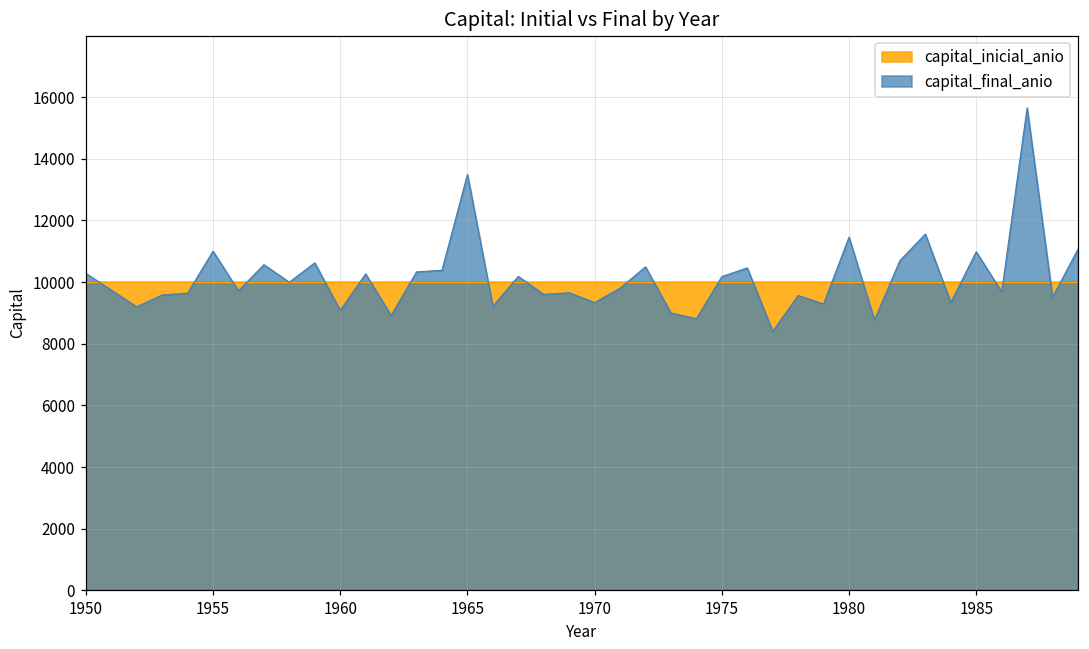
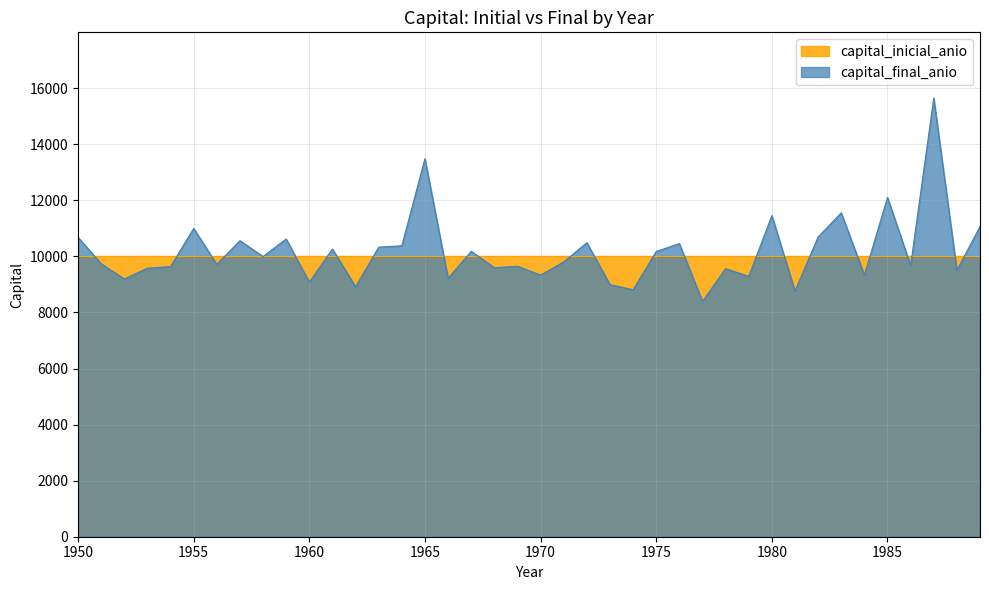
capital_final_anio, 1950: 10300 -> 10700
capital_final_anio, 1985: 11000 -> 12100
